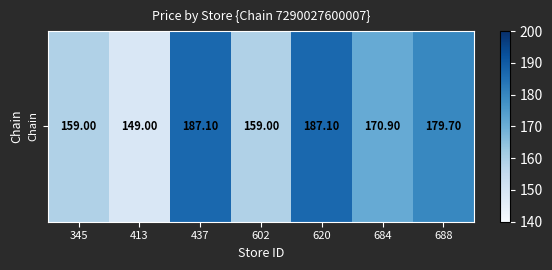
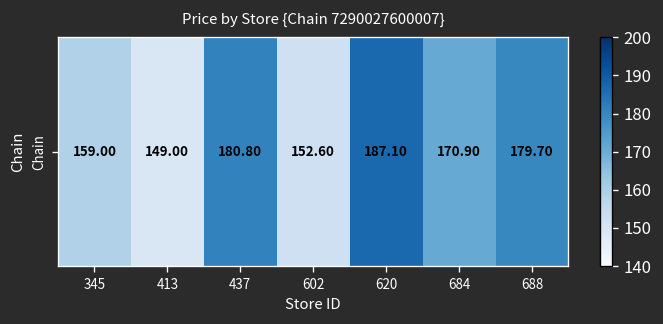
Chain, 437: 187.10 -> 180.80
Chain, 602: 159.00 -> 152.60
